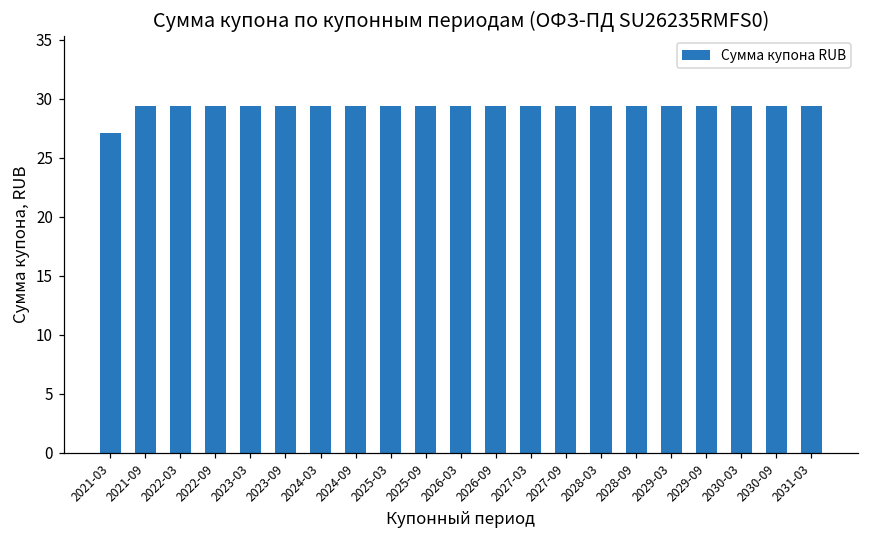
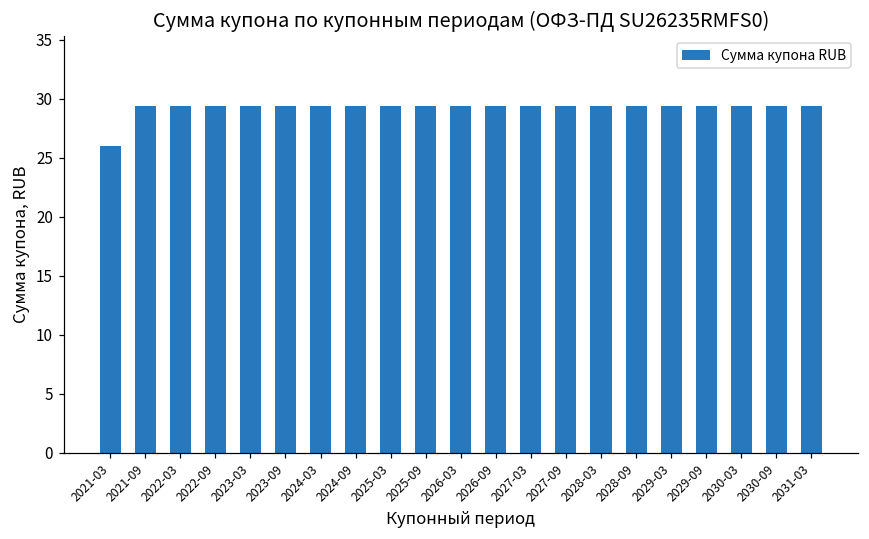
2021-03: 27.1 -> 26.0
